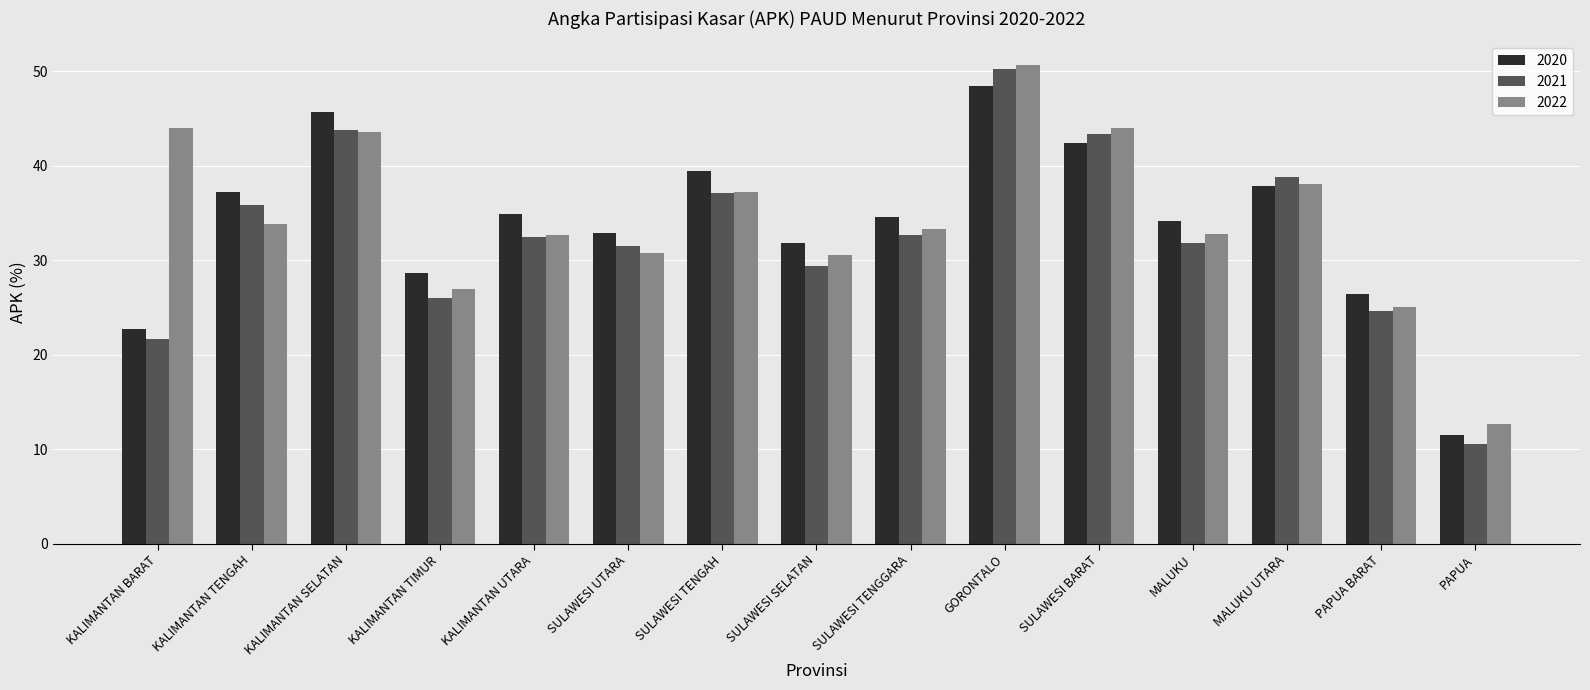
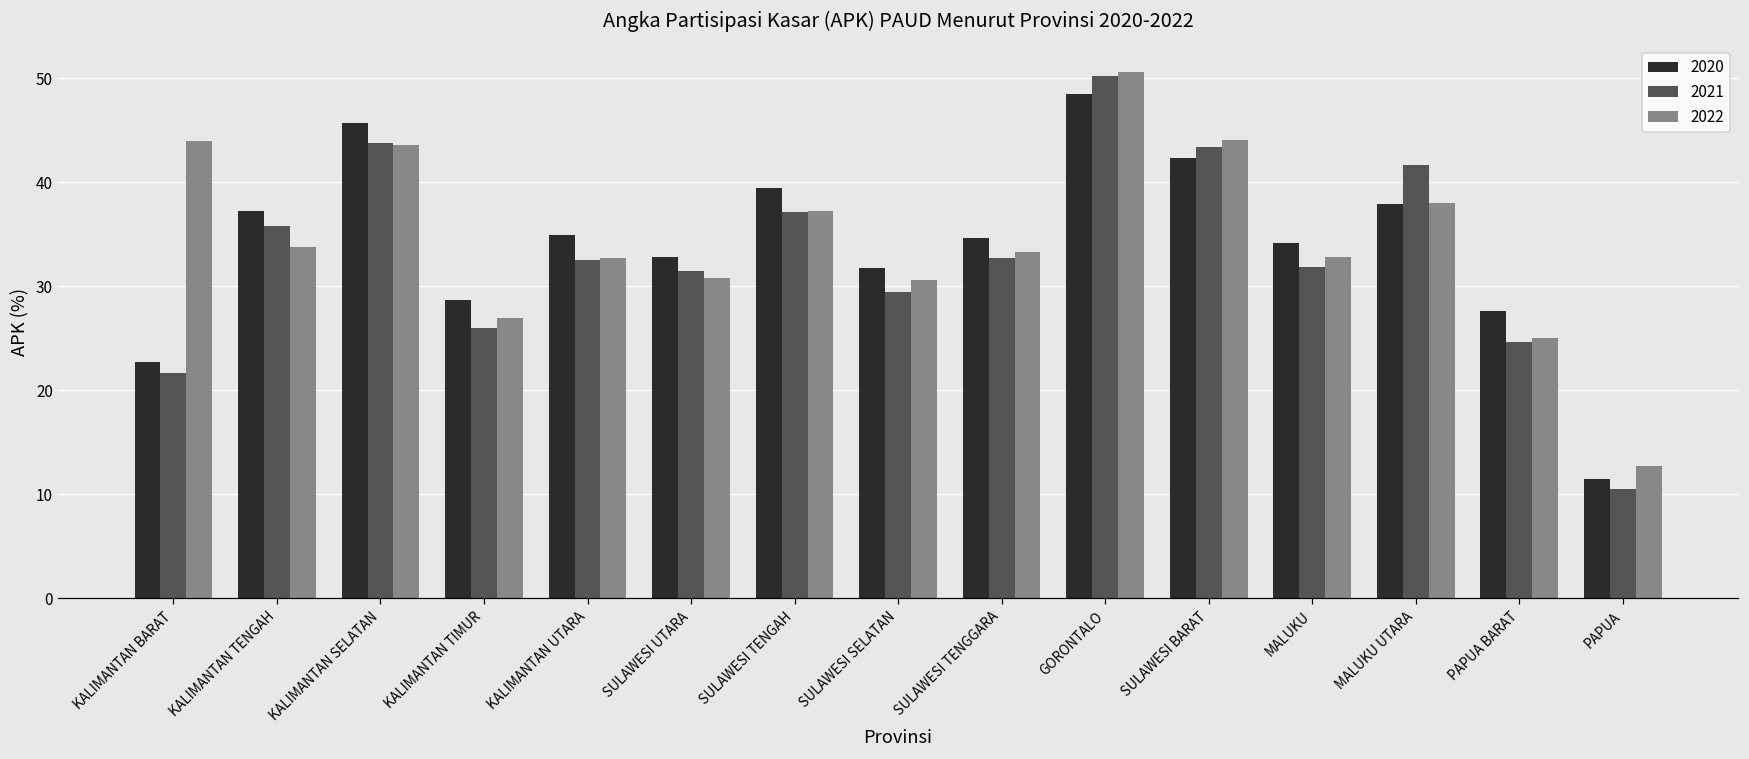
2021, MALUKU UTARA: 39 -> 42
2020, PAPUA BARAT: 26 -> 28
